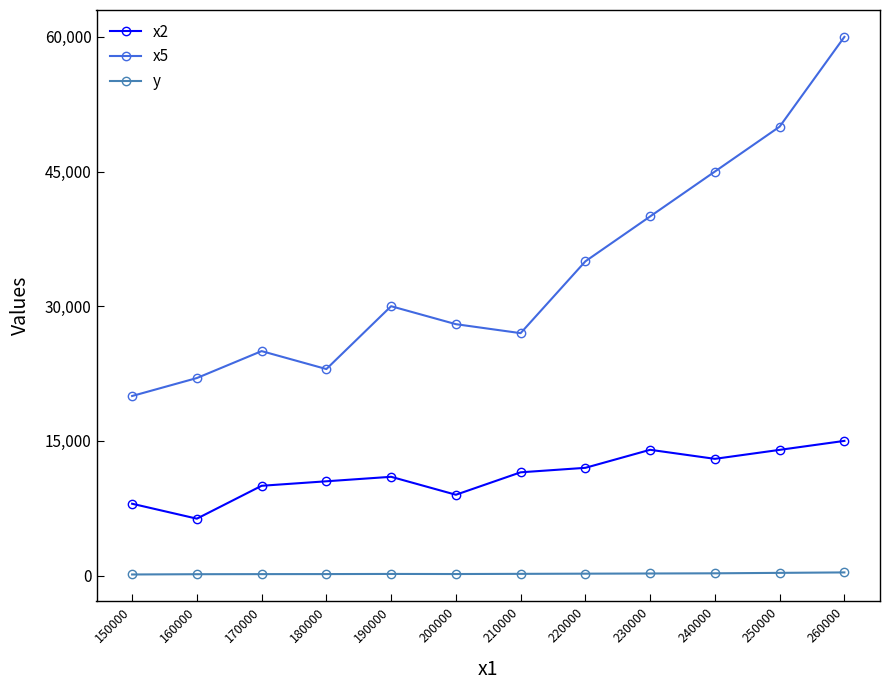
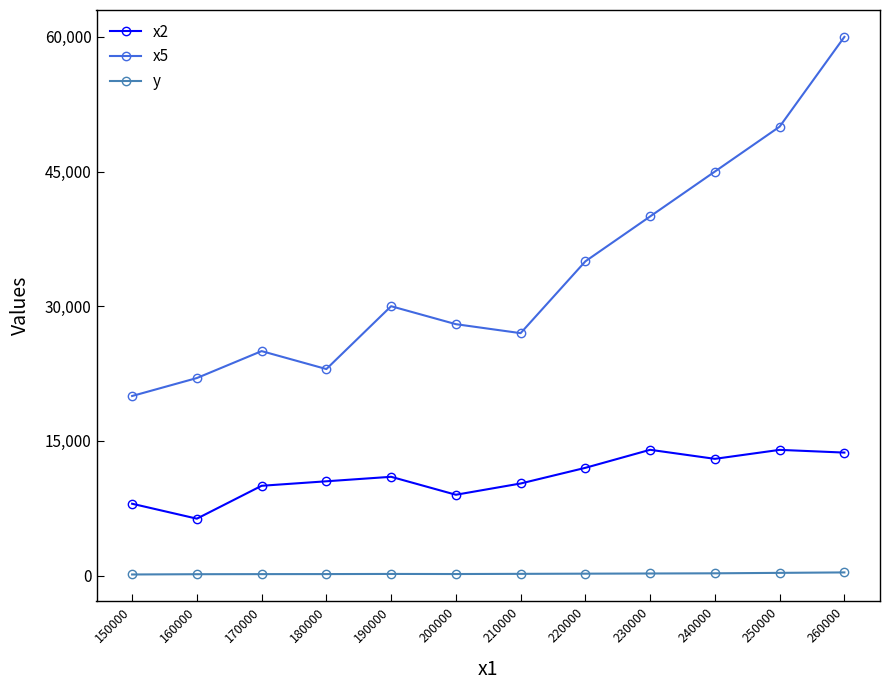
x2, 210000: 12,000 -> 10,000
x2, 260000: 15,000 -> 14,000
